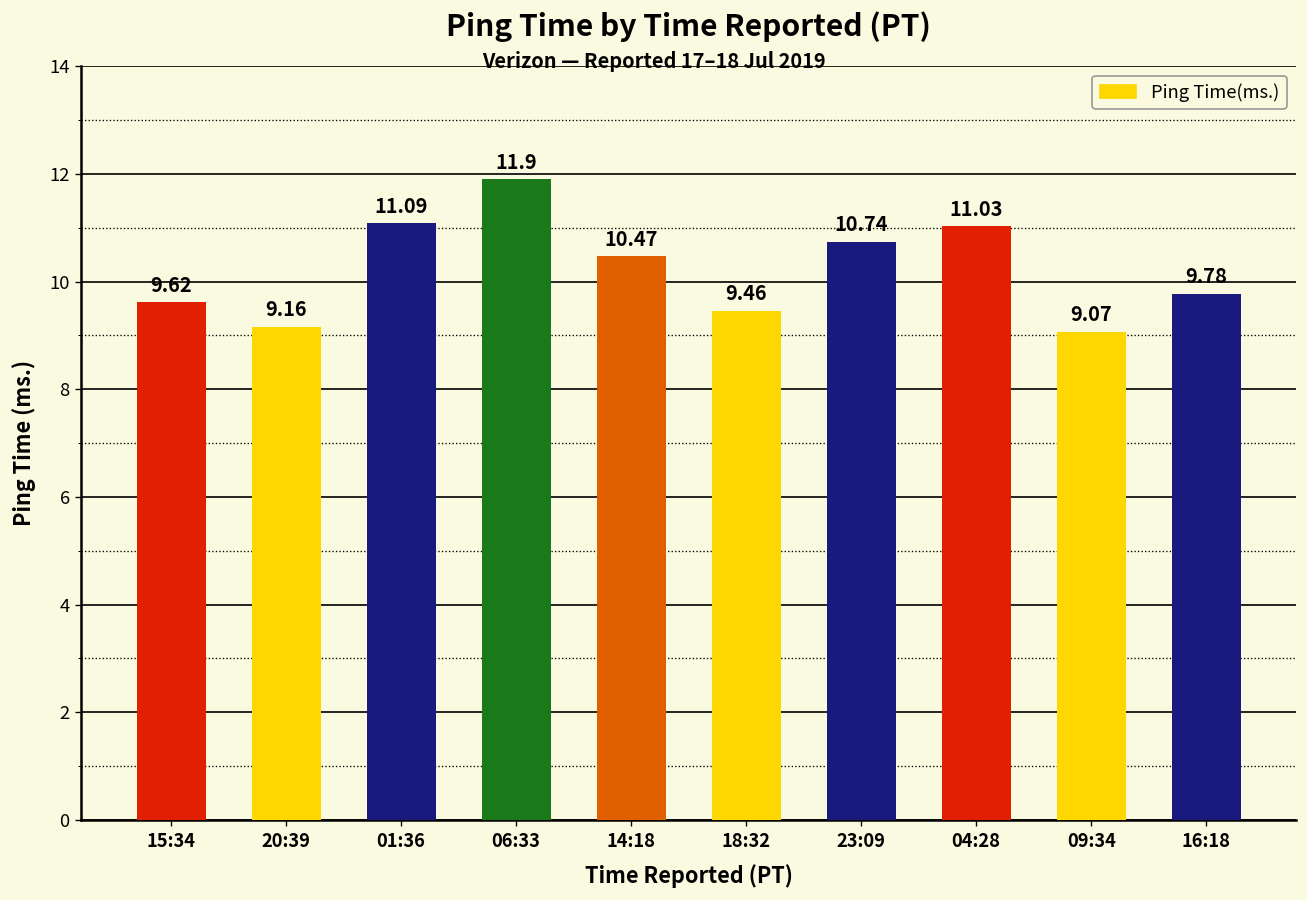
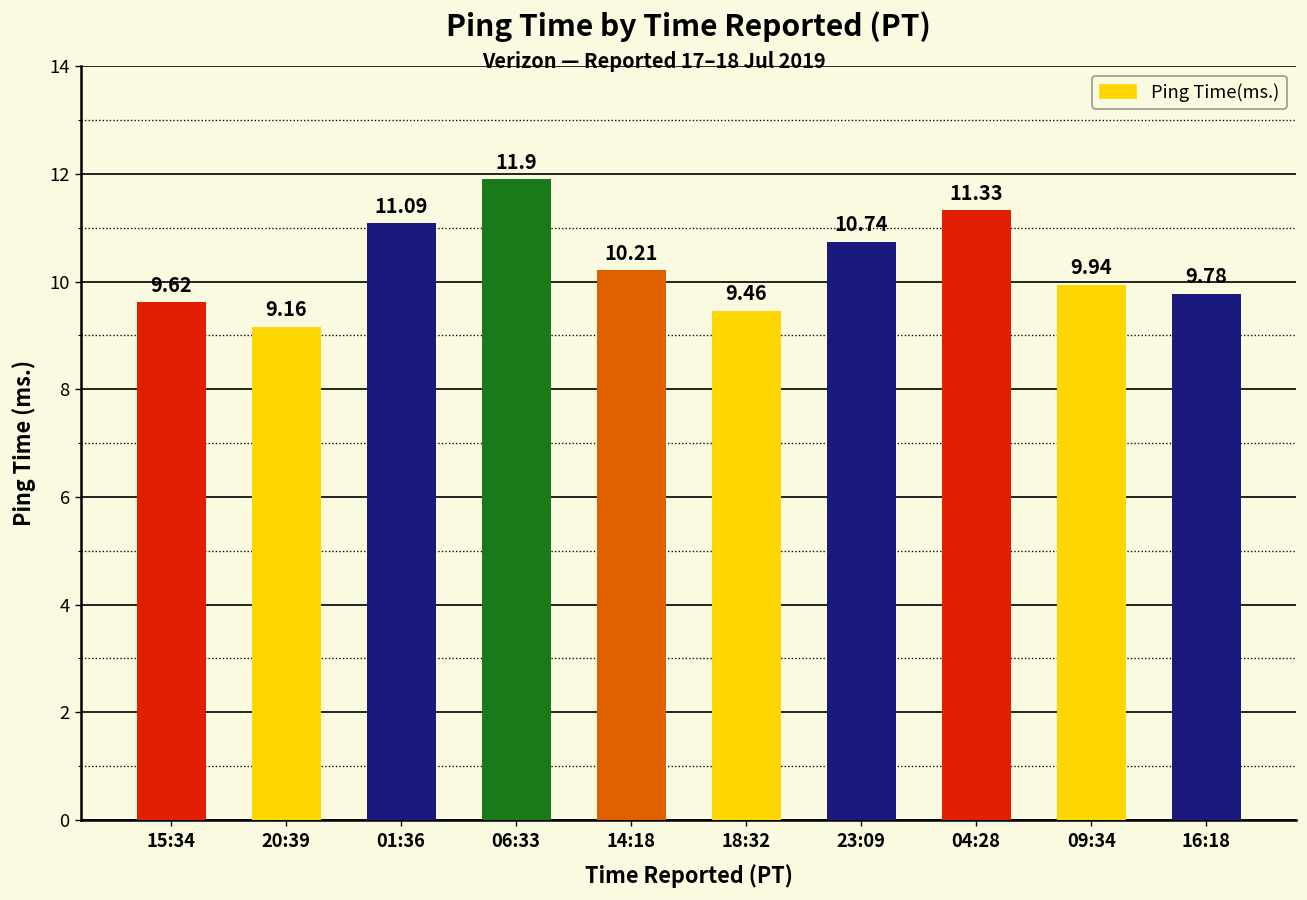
14:18: 10.47 -> 10.21
04:28: 11.03 -> 11.33
09:34: 9.07 -> 9.94
